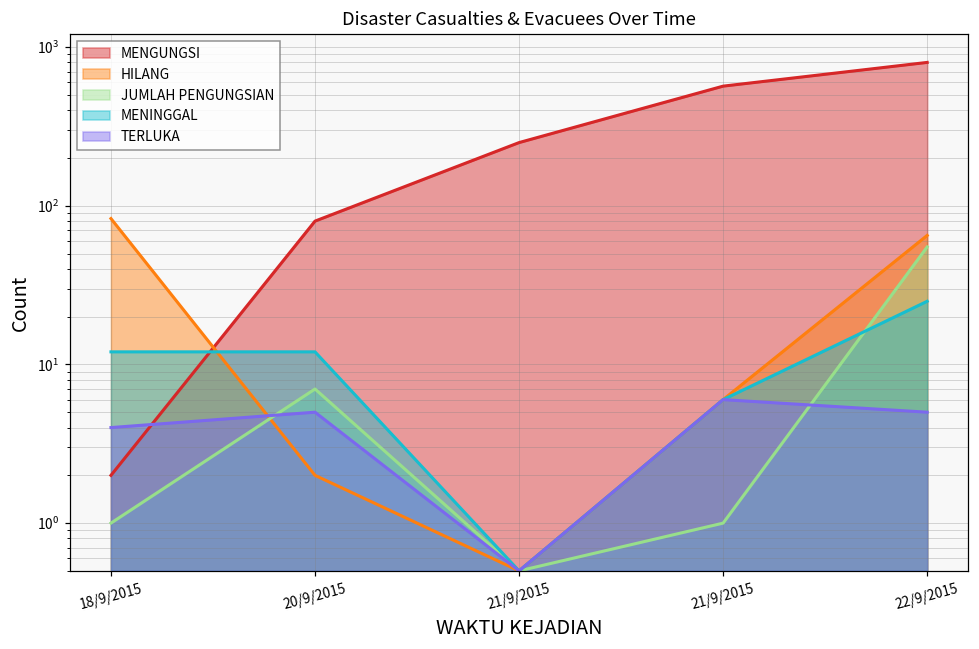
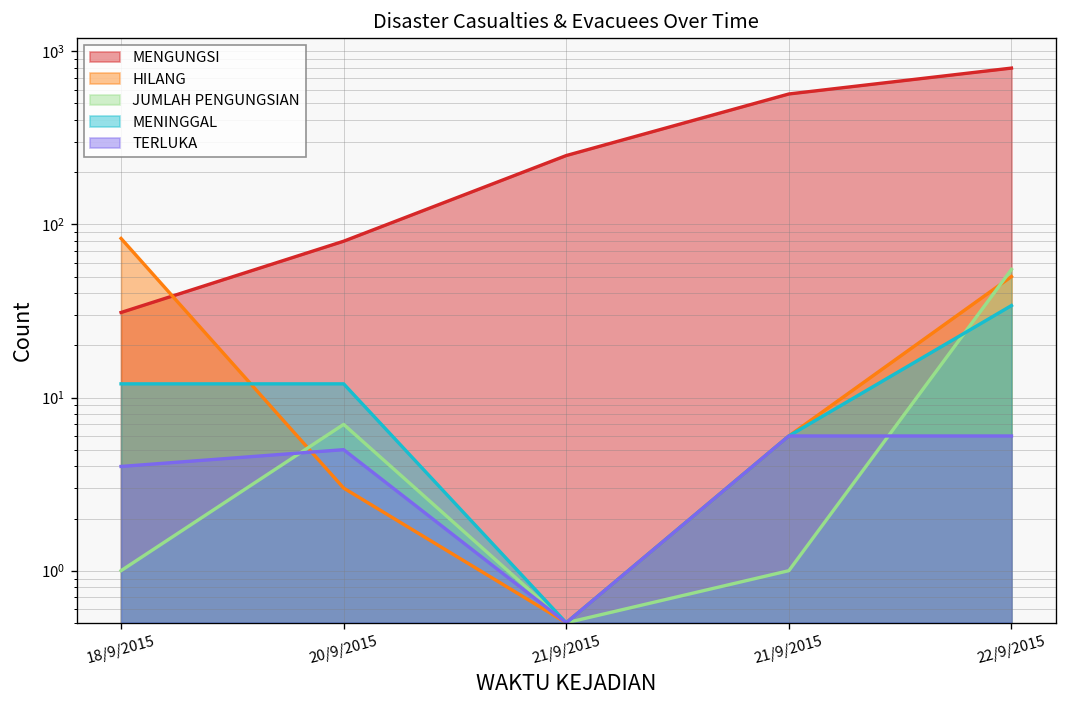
MENGUNGSI, 18/9/2015: 2 -> 31
HILANG, 20/9/2015: 2 -> 3
HILANG, 22/9/2015: 70 -> 50
MENINGGAL, 22/9/2015: 25 -> 34
TERLUKA, 22/9/2015: 5 -> 6
